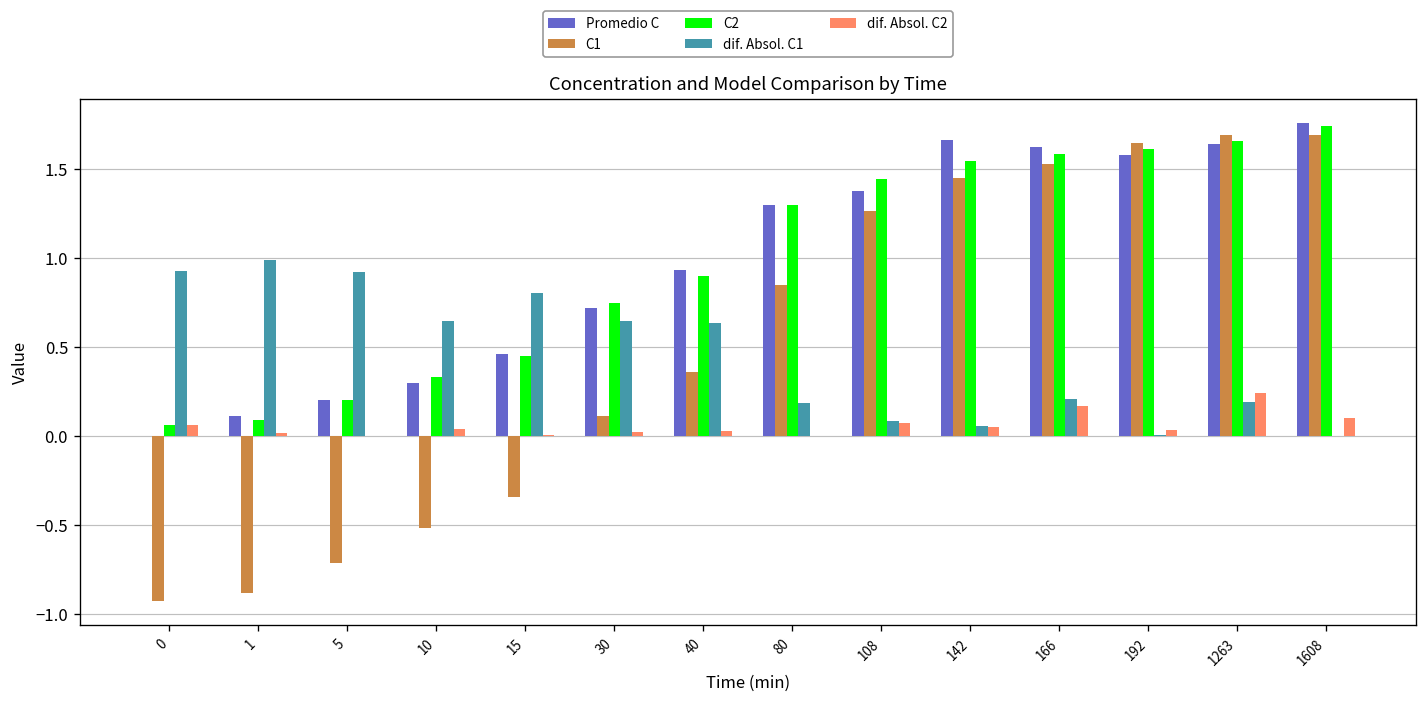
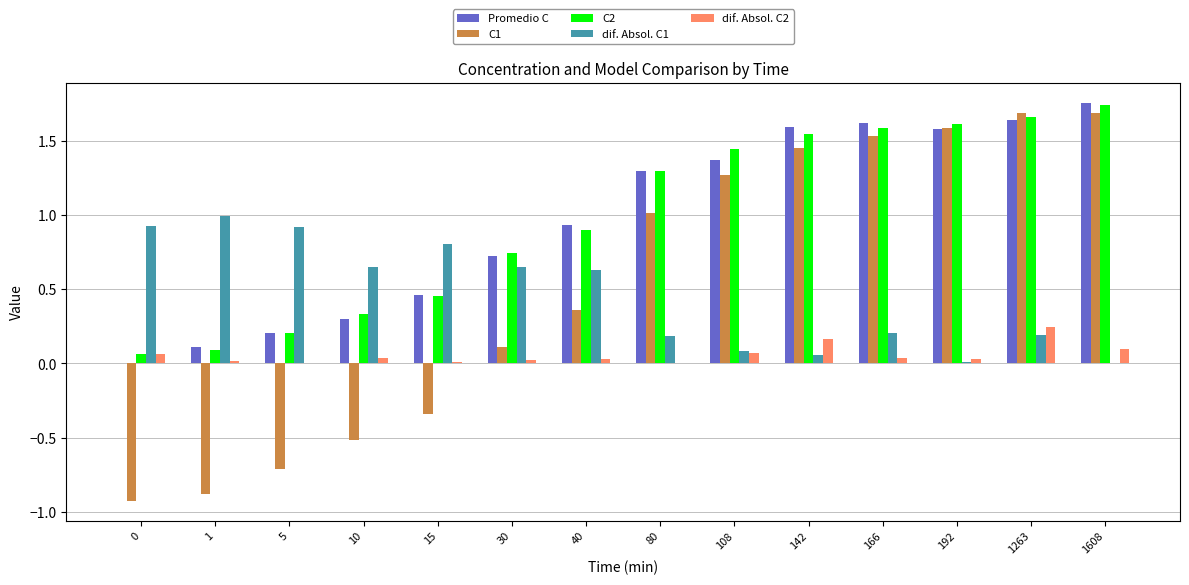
C1, 80: 0.85 -> 1.01
Promedio C, 142: 1.66 -> 1.59
dif. Absol. C2, 142: 0.05 -> 0.16
dif. Absol. C2, 166: 0.17 -> 0.04
C1, 192: 1.64 -> 1.59
